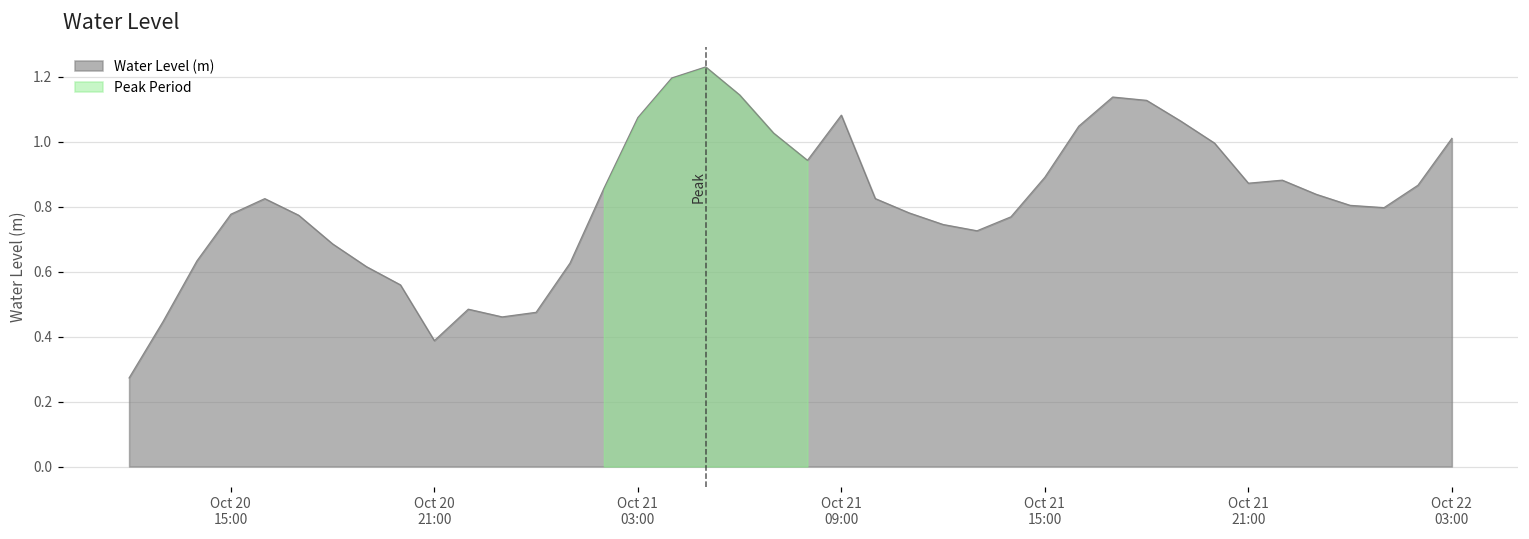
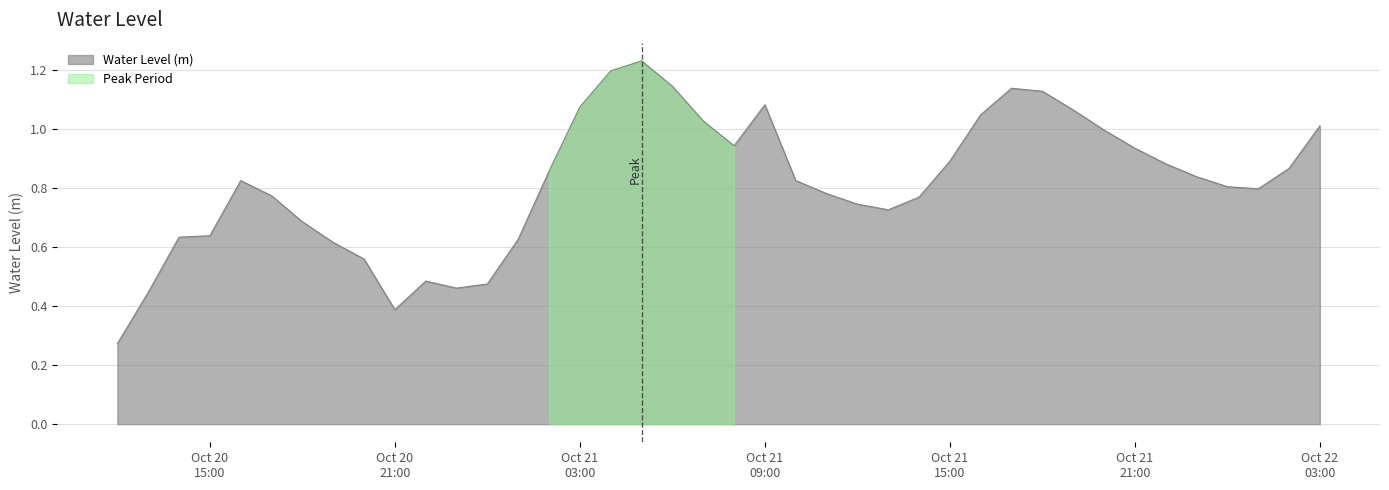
Water Level (m), Oct 20 15:00: 0.78 -> 0.64
Water Level (m), Oct 21 21:00: 0.87 -> 0.93
